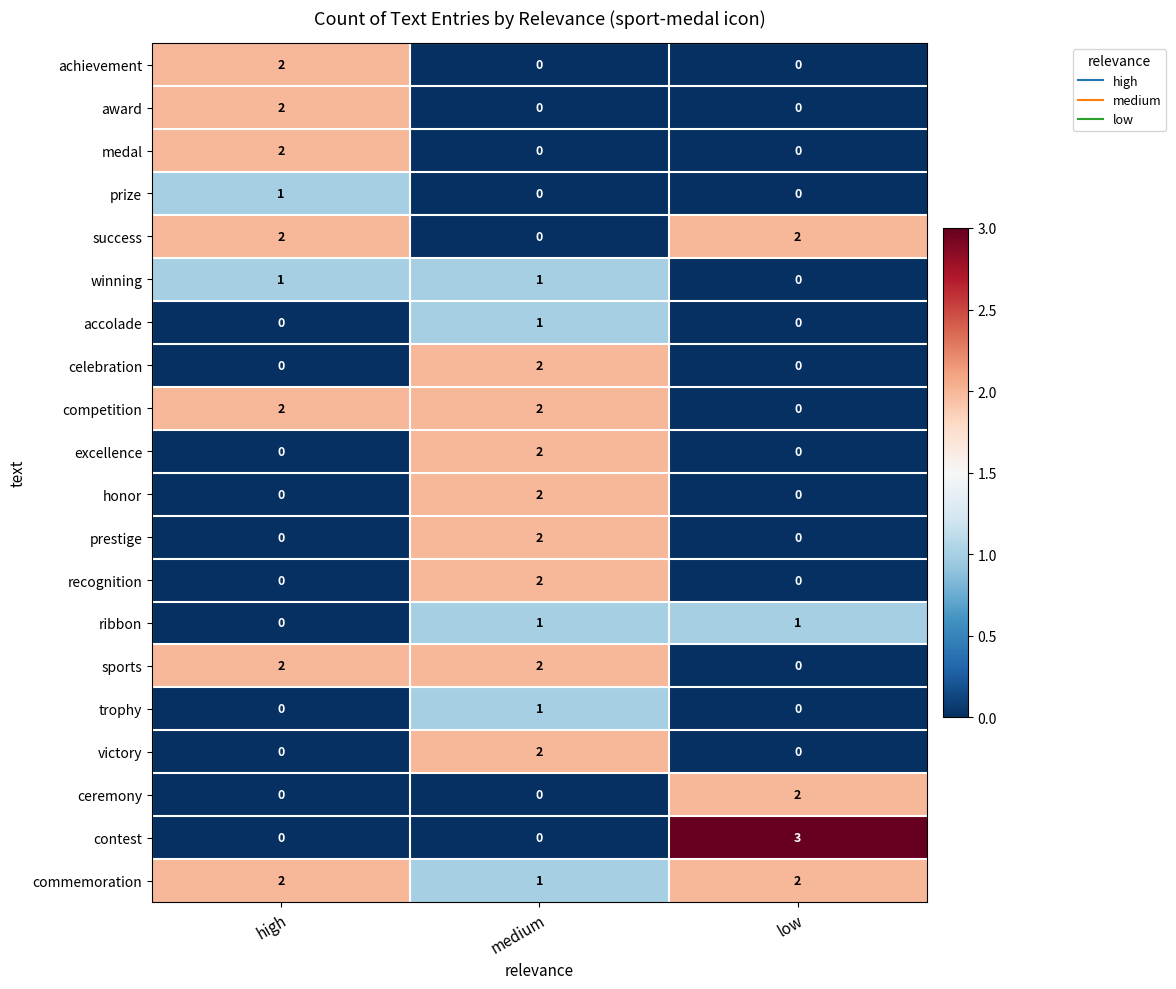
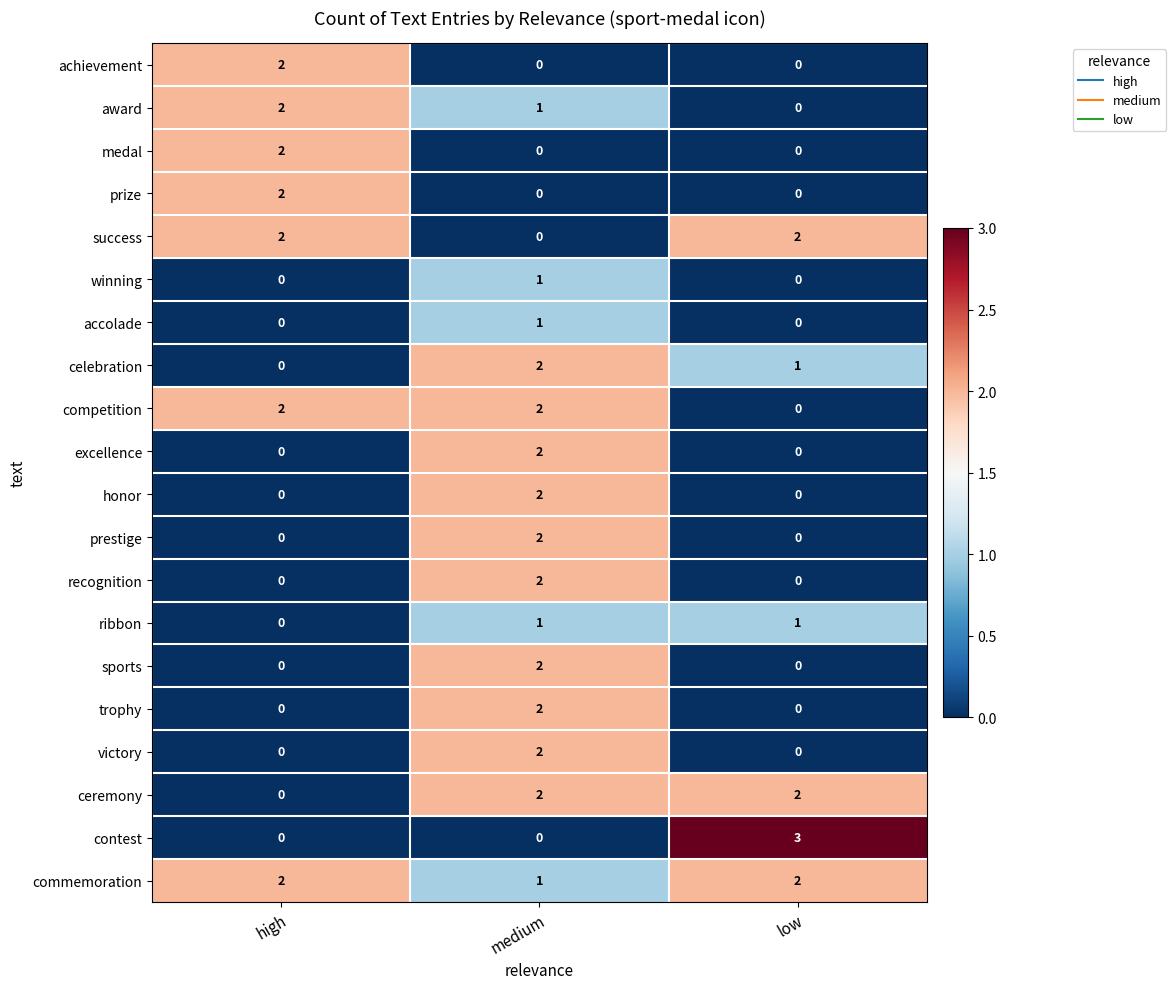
award, medium: 0 -> 1
prize, high: 1 -> 2
winning, high: 1 -> 0
celebration, low: 0 -> 1
sports, high: 2 -> 0
trophy, medium: 1 -> 2
ceremony, medium: 0 -> 2
